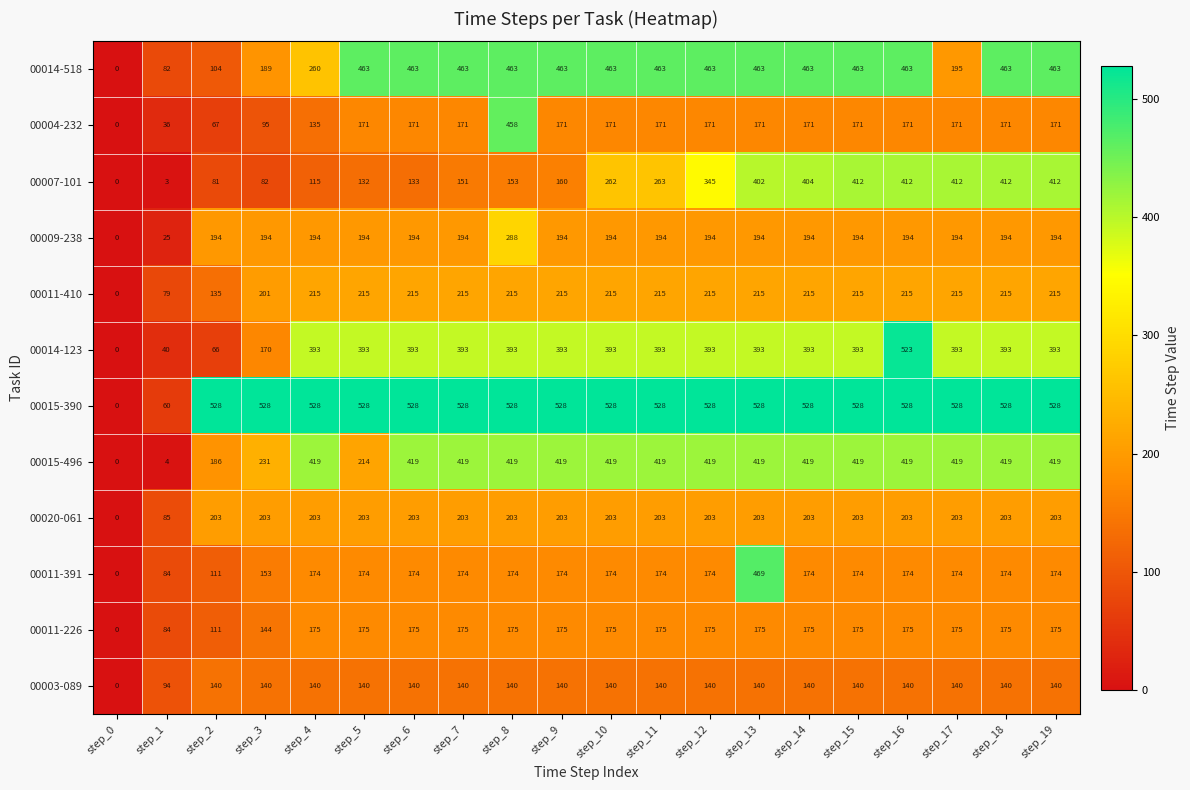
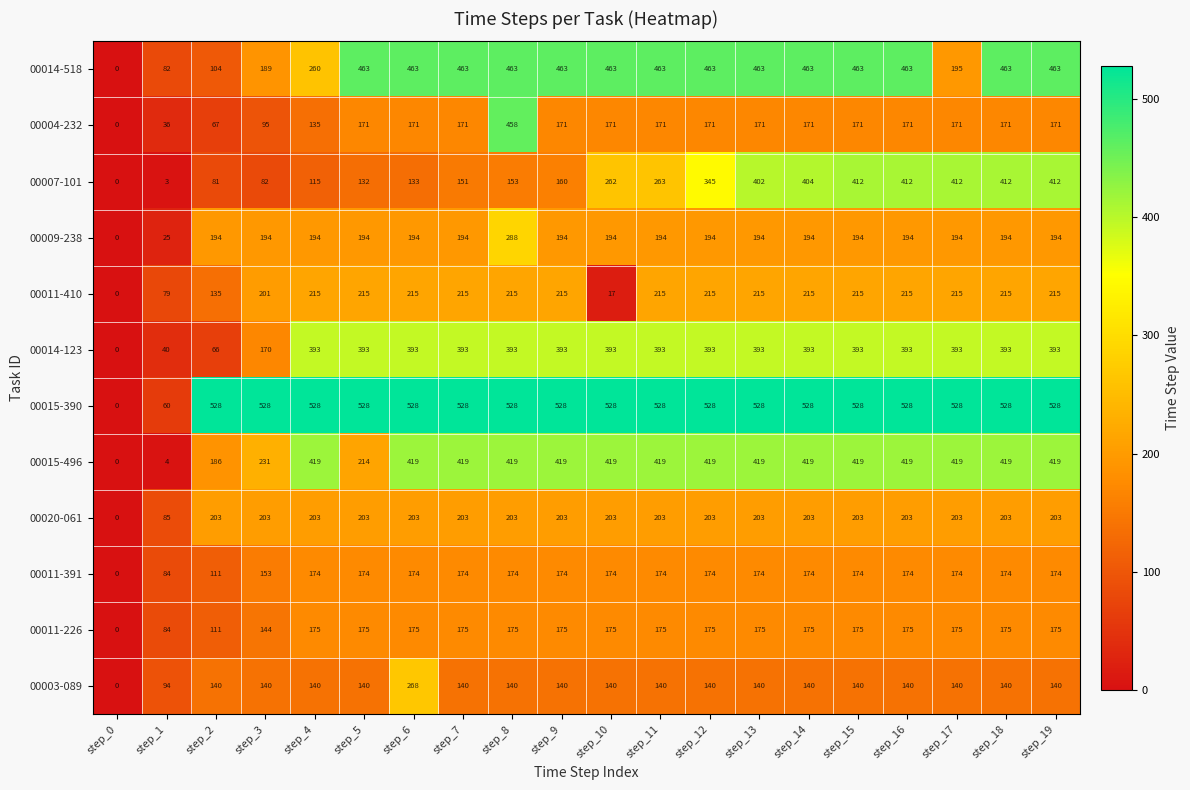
00011-410, step_10: 215 -> 17
00014-123, step_16: 523 -> 393
00011-391, step_13: 469 -> 174
00003-089, step_6: 140 -> 268
